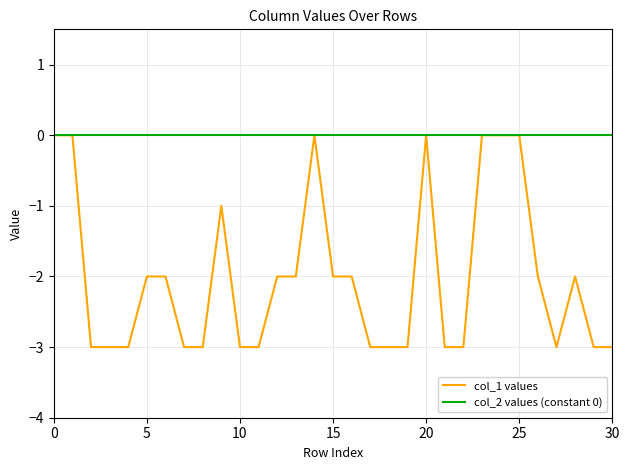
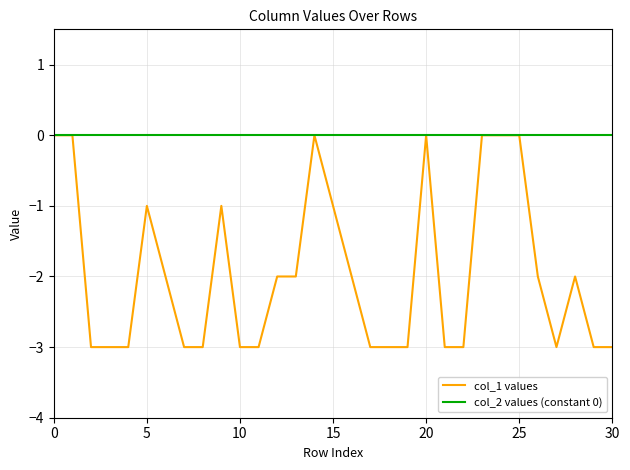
col_1 values, 5: -2 -> -1
col_1 values, 15: -2 -> -1
